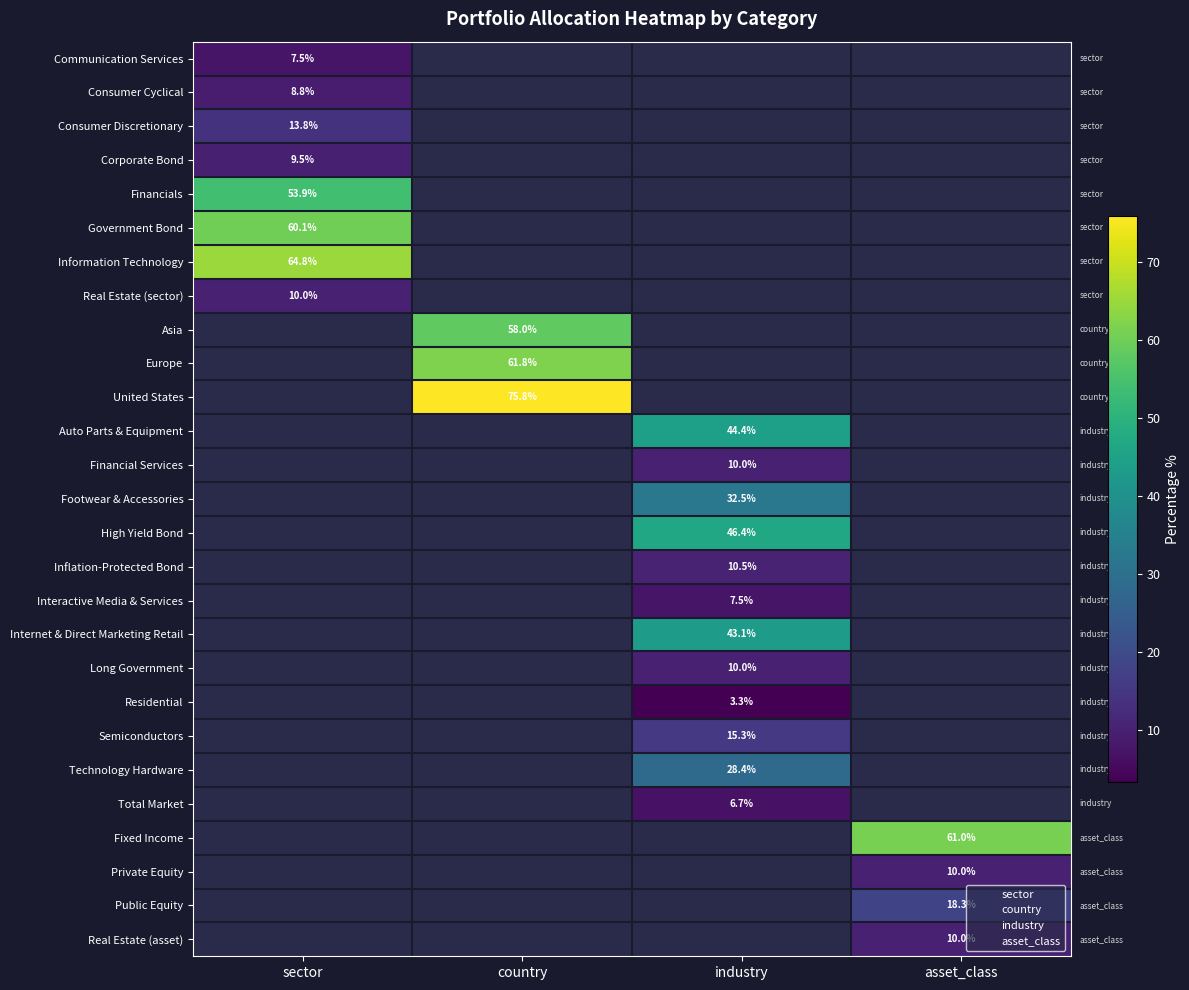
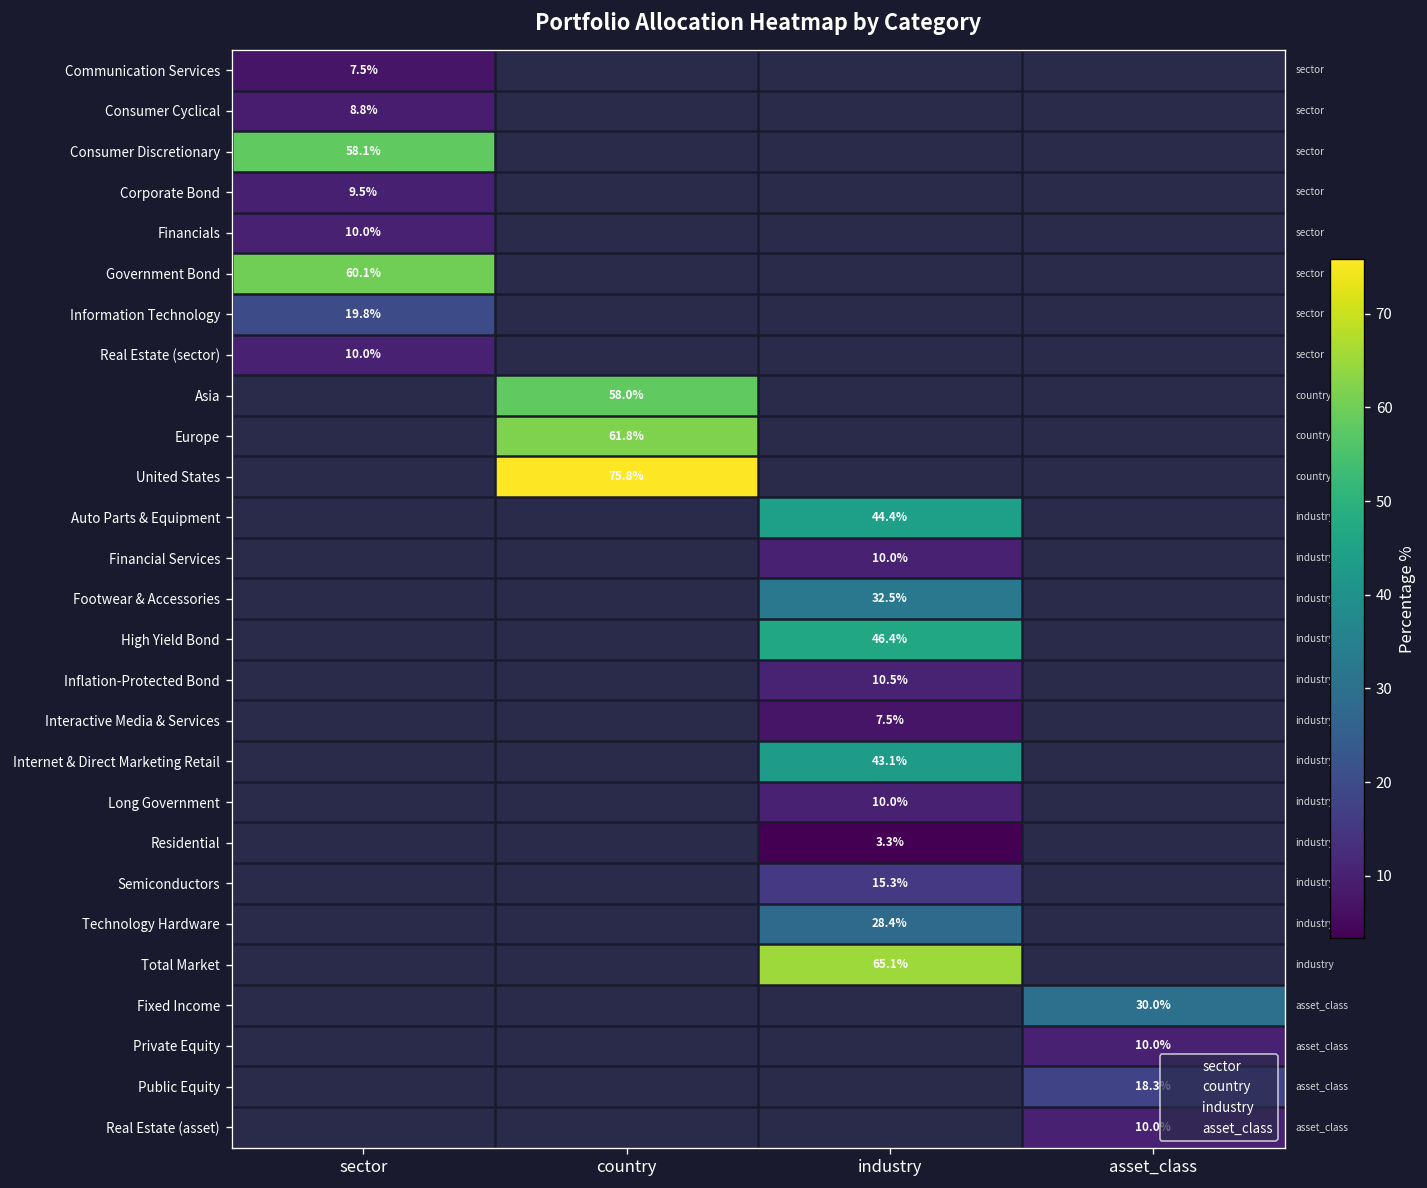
Consumer Discretionary, sector: 13.8% -> 58.1%
Financials, sector: 53.9% -> 10.0%
Information Technology, sector: 64.8% -> 19.8%
Total Market, industry: 6.7% -> 65.1%
Fixed Income, asset_class: 61.0% -> 30.0%
